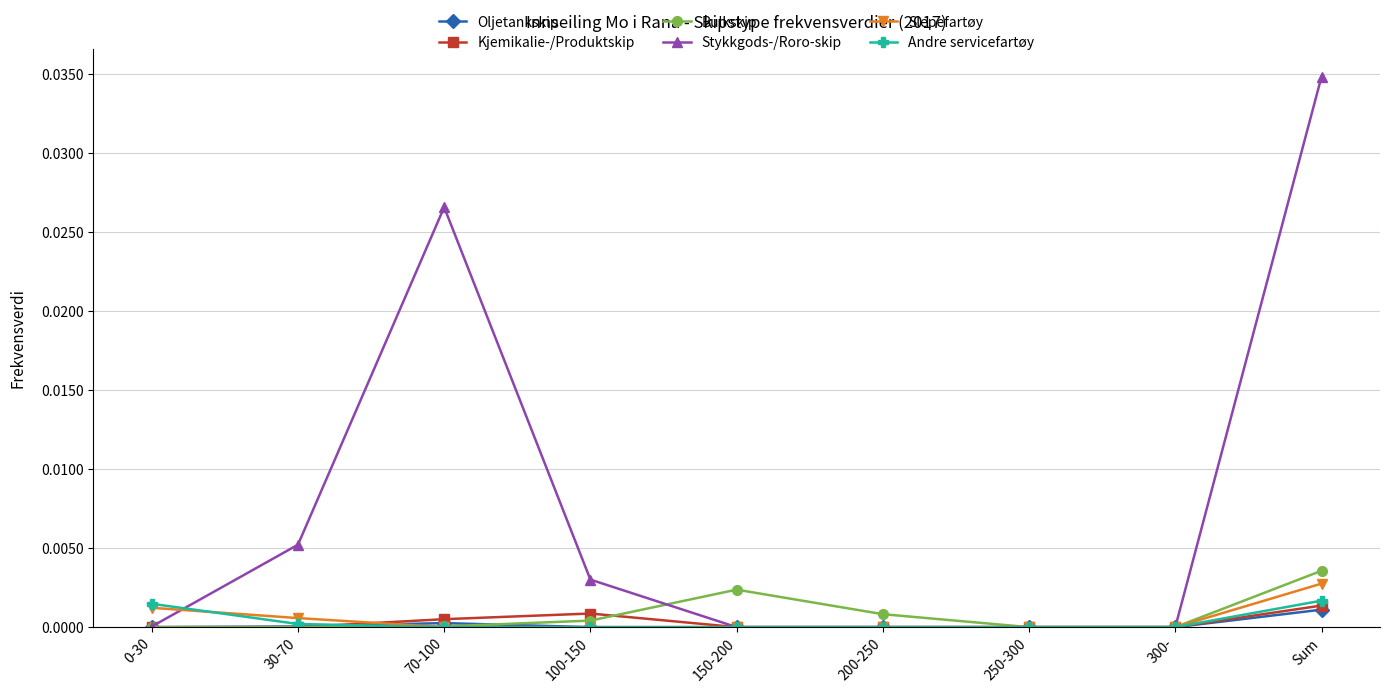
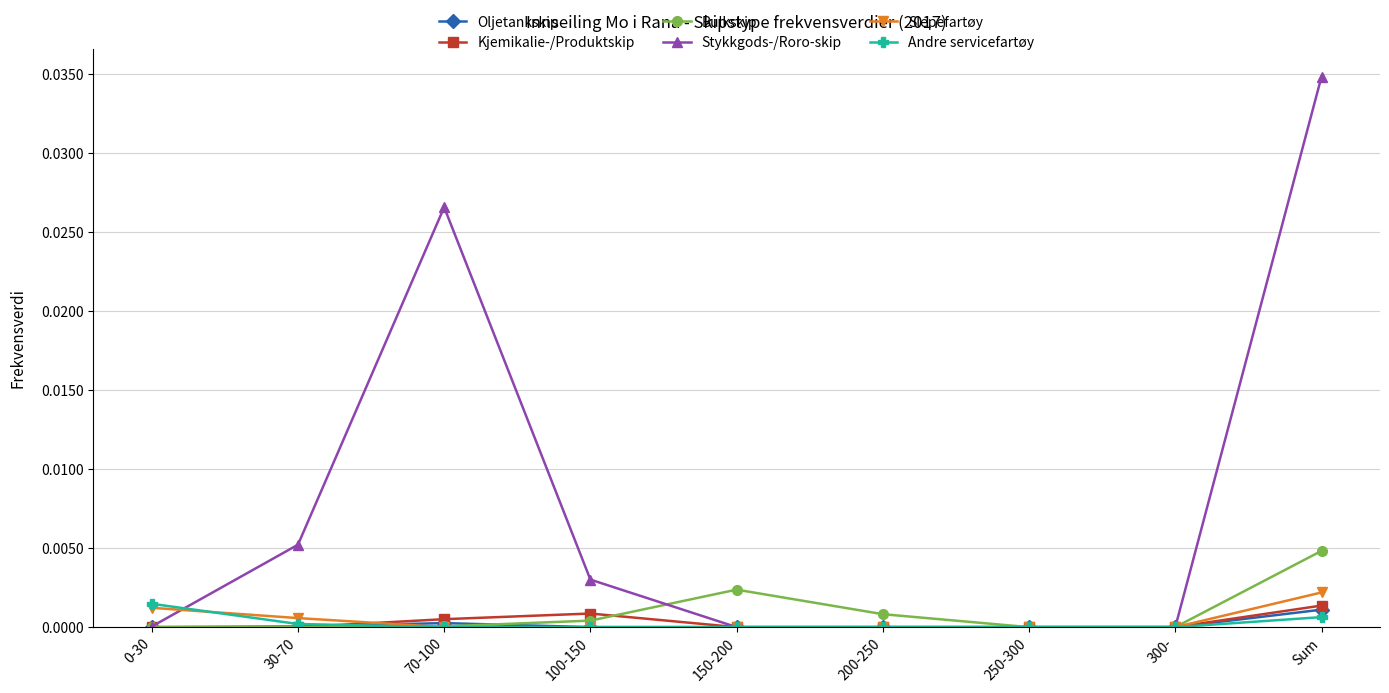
Bulkskip, Sum: 0.0036 -> 0.0048
Slepefartøy, Sum: 0.0028 -> 0.0022
Andre servicefartøy, Sum: 0.0017 -> 0.0006
